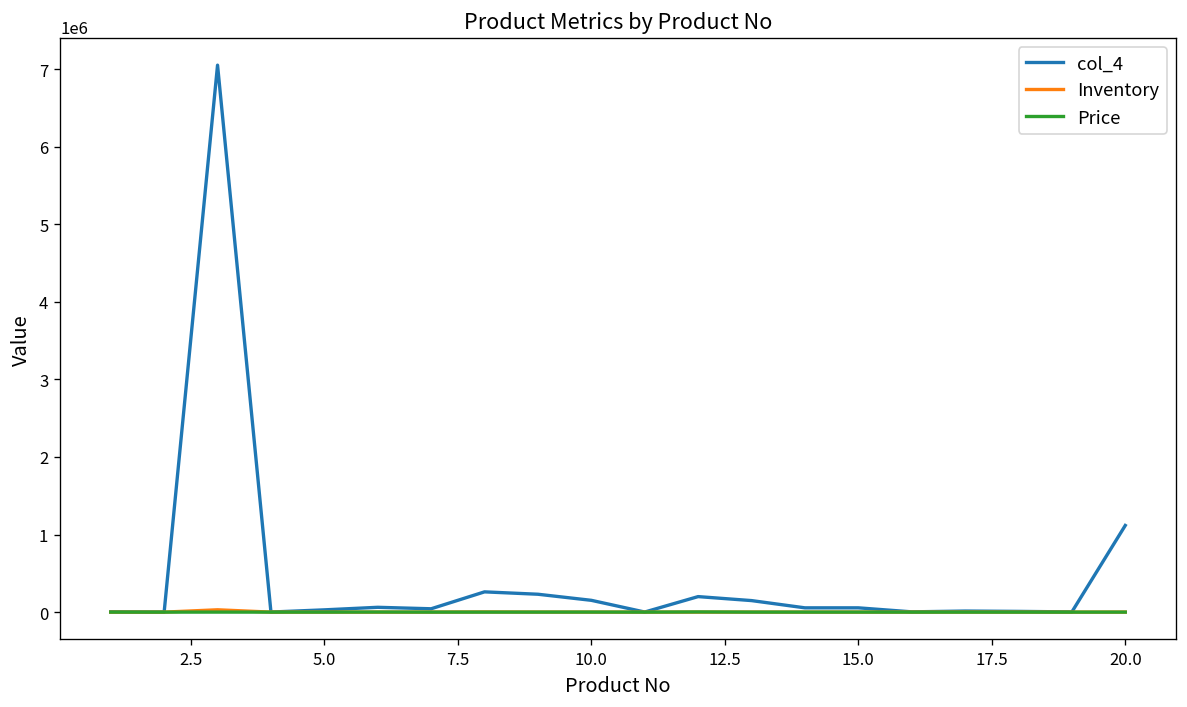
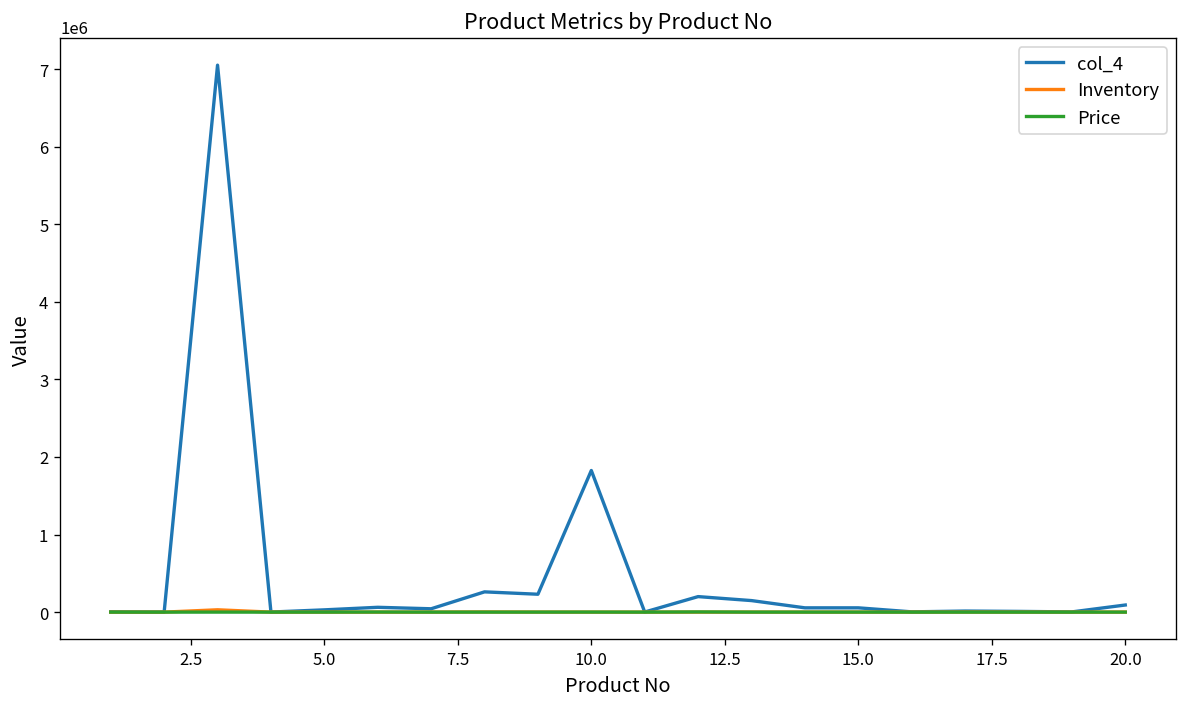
col_4, 10.0: 200000 -> 1800000
col_4, 20.0: 1100000 -> 100000
